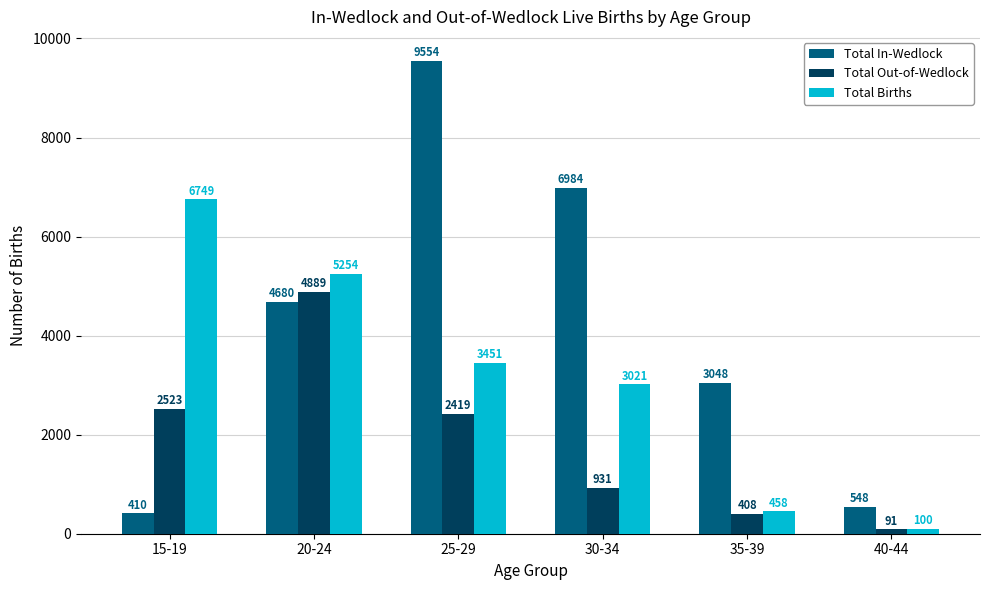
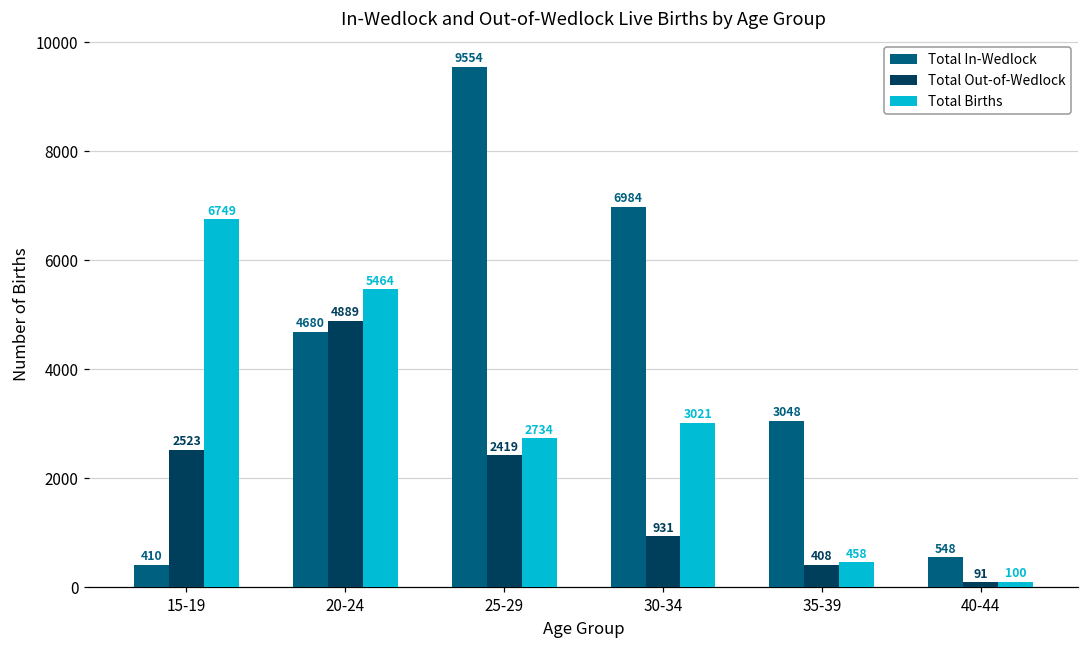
Total Births, 20-24: 5254 -> 5464
Total Births, 25-29: 3451 -> 2734
